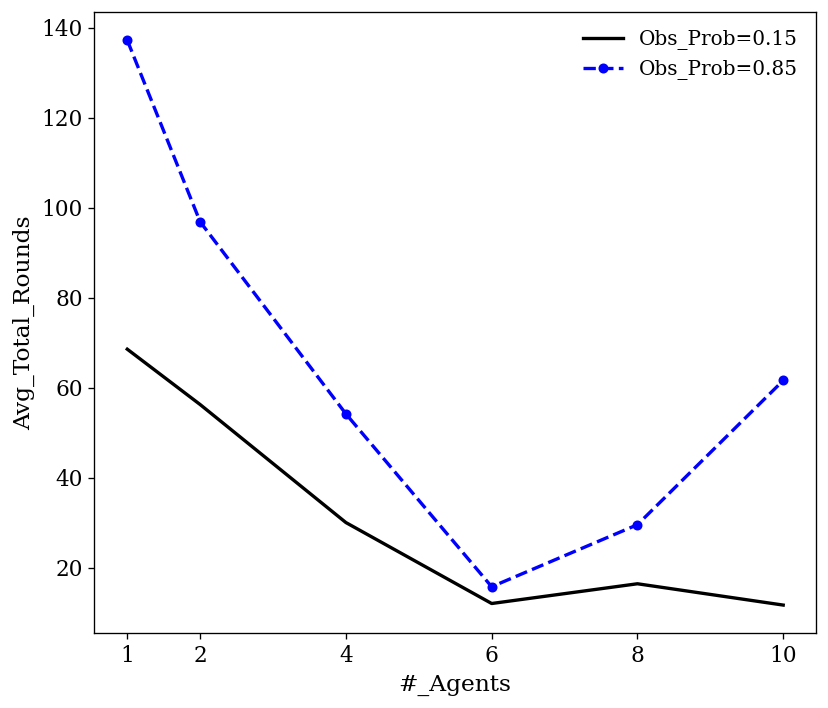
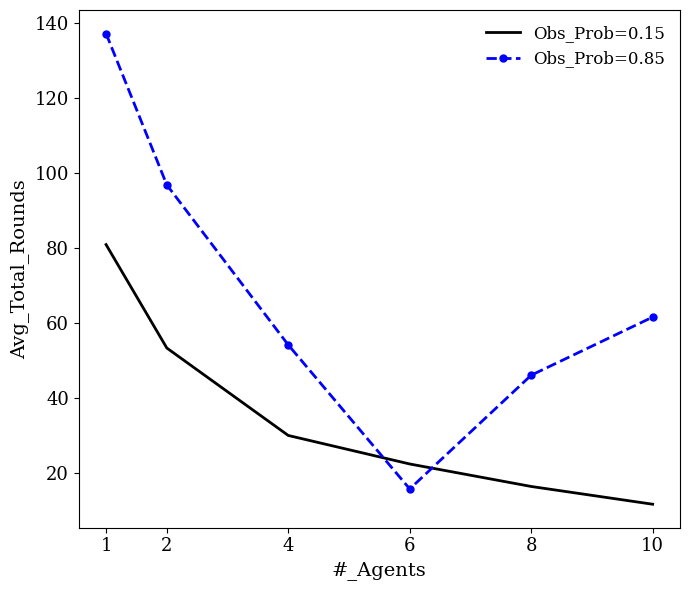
Obs_Prob=0.15, 1: 69 -> 81
Obs_Prob=0.15, 2: 56 -> 53
Obs_Prob=0.15, 6: 12 -> 22
Obs_Prob=0.85, 8: 30 -> 46
